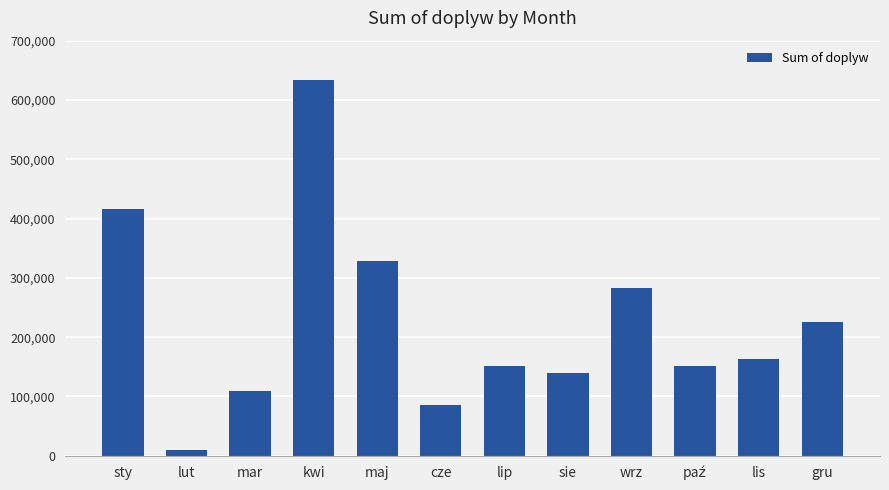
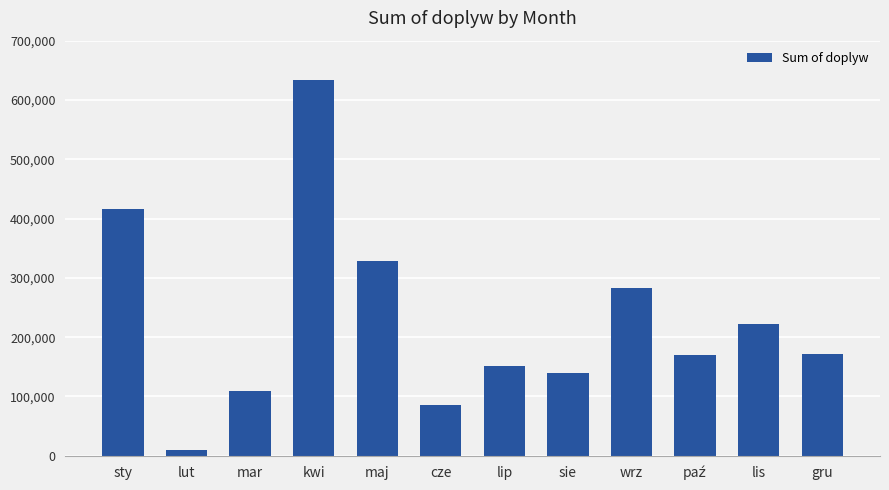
paź: 150,000 -> 170,000
lis: 160,000 -> 220,000
gru: 220,000 -> 170,000
